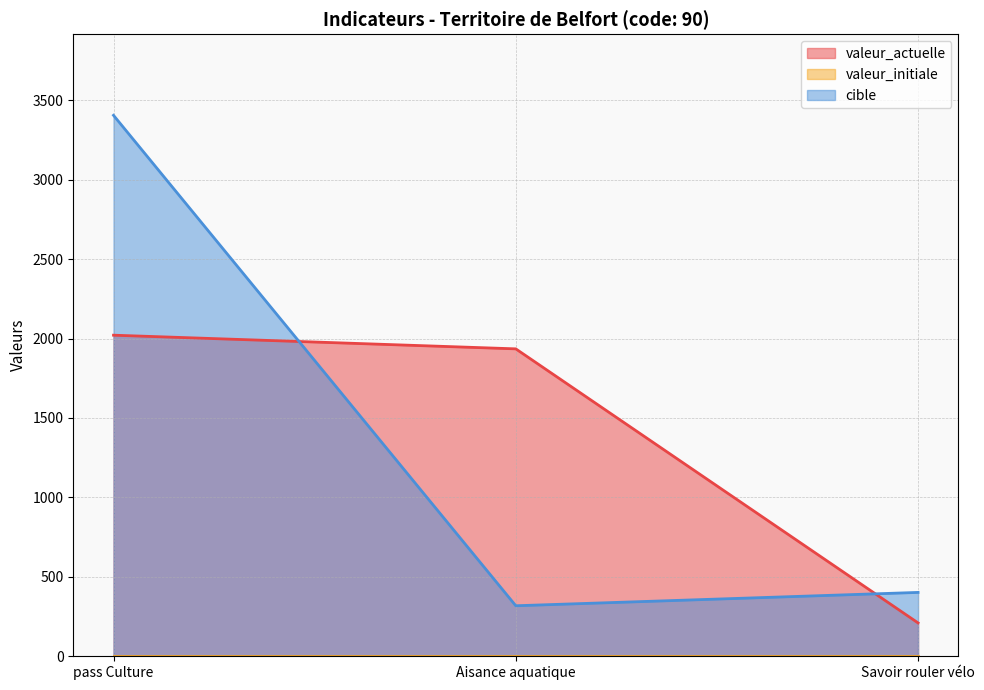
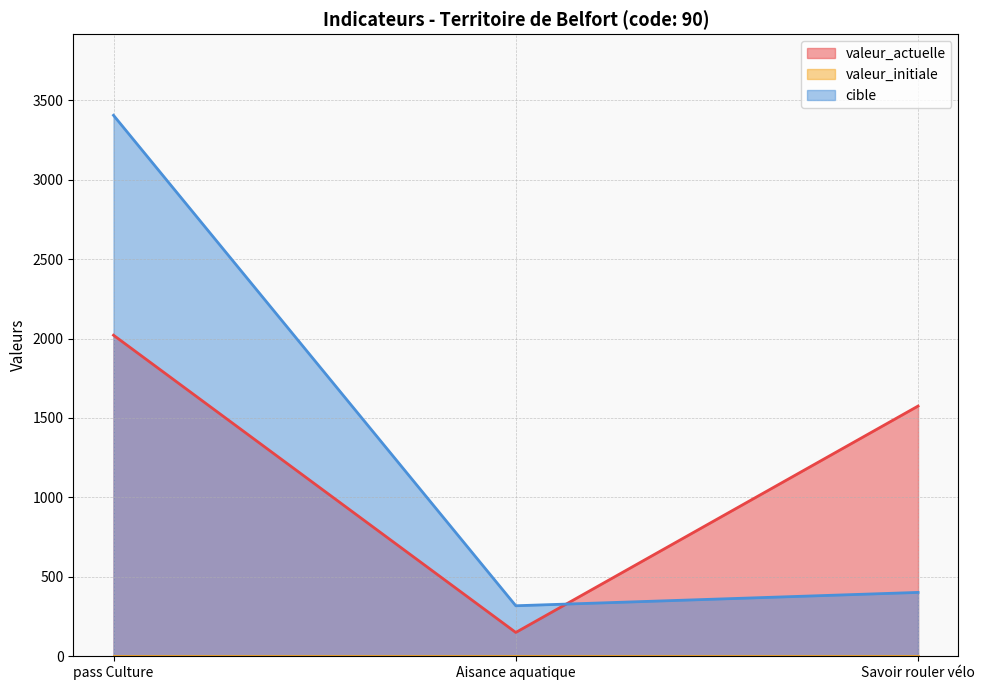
valeur_actuelle, Aisance aquatique: 1940 -> 150
valeur_actuelle, Savoir rouler vélo: 210 -> 1580
